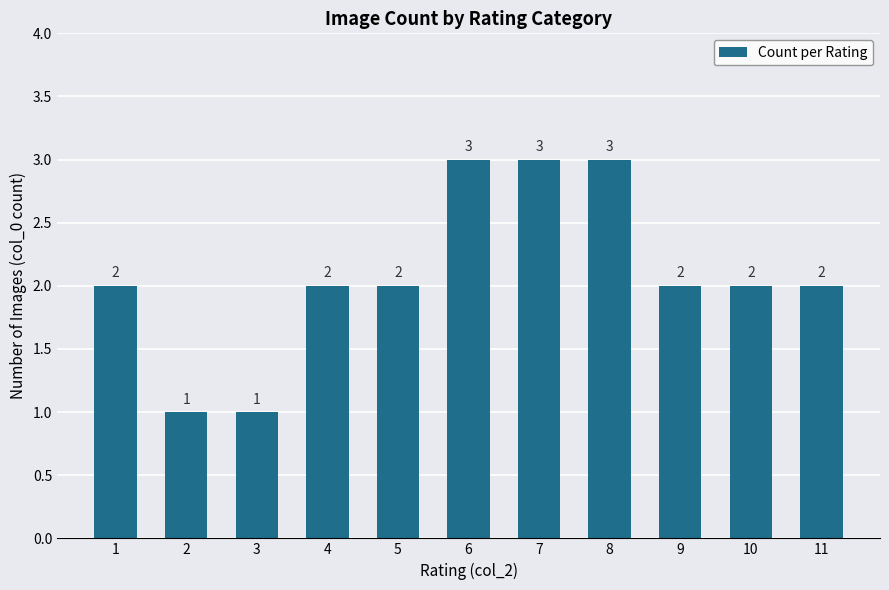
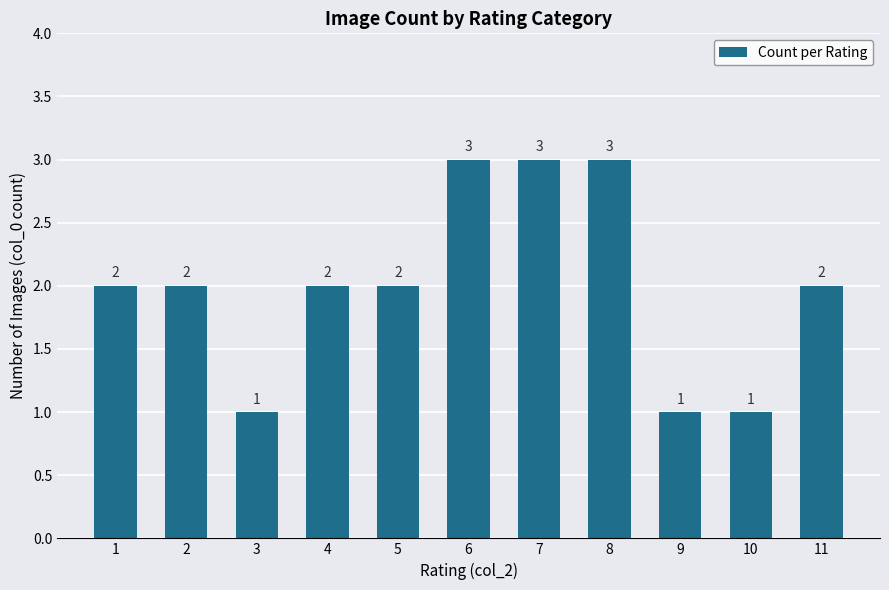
2: 1 -> 2
9: 2 -> 1
10: 2 -> 1
